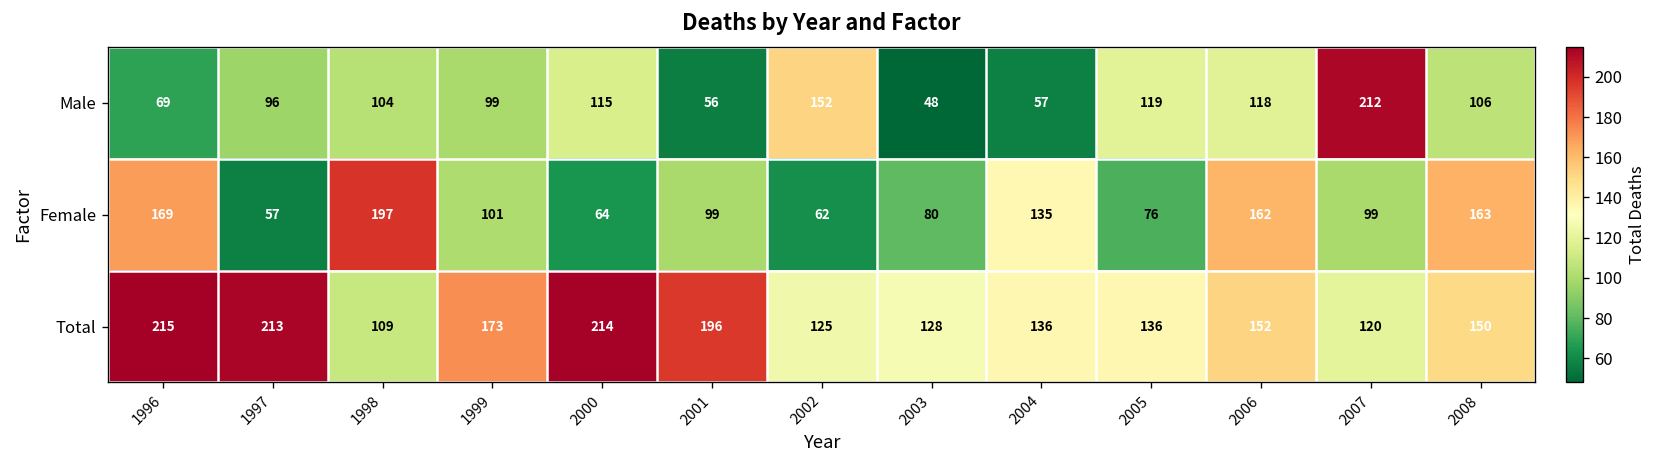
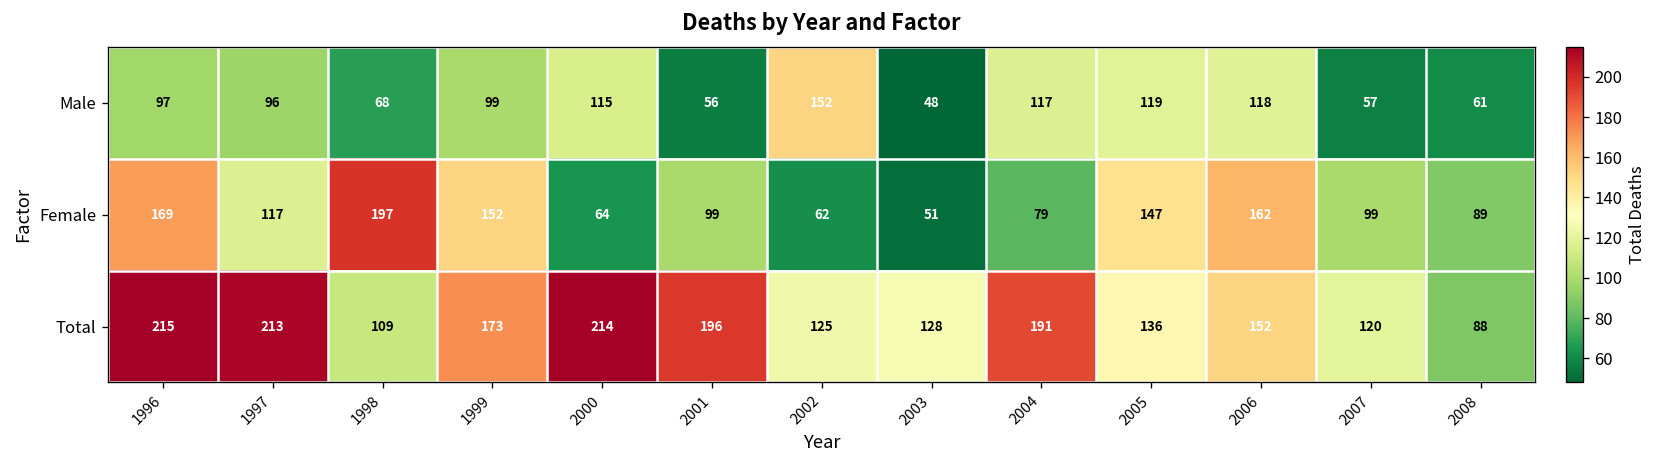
Male, 1996: 69 -> 97
Male, 1998: 104 -> 68
Male, 2004: 57 -> 117
Male, 2007: 212 -> 57
Male, 2008: 106 -> 61
Female, 1997: 57 -> 117
Female, 1999: 101 -> 152
Female, 2003: 80 -> 51
Female, 2004: 135 -> 79
Female, 2005: 76 -> 147
Female, 2008: 163 -> 89
Total, 2004: 136 -> 191
Total, 2008: 150 -> 88
